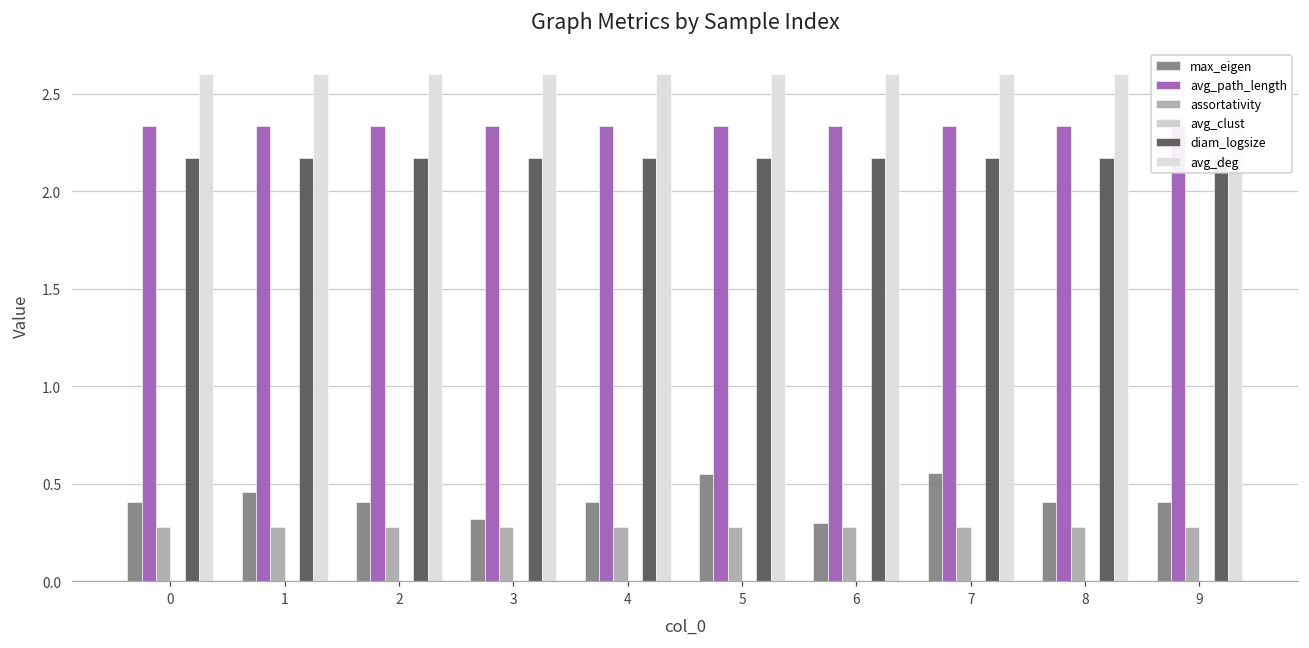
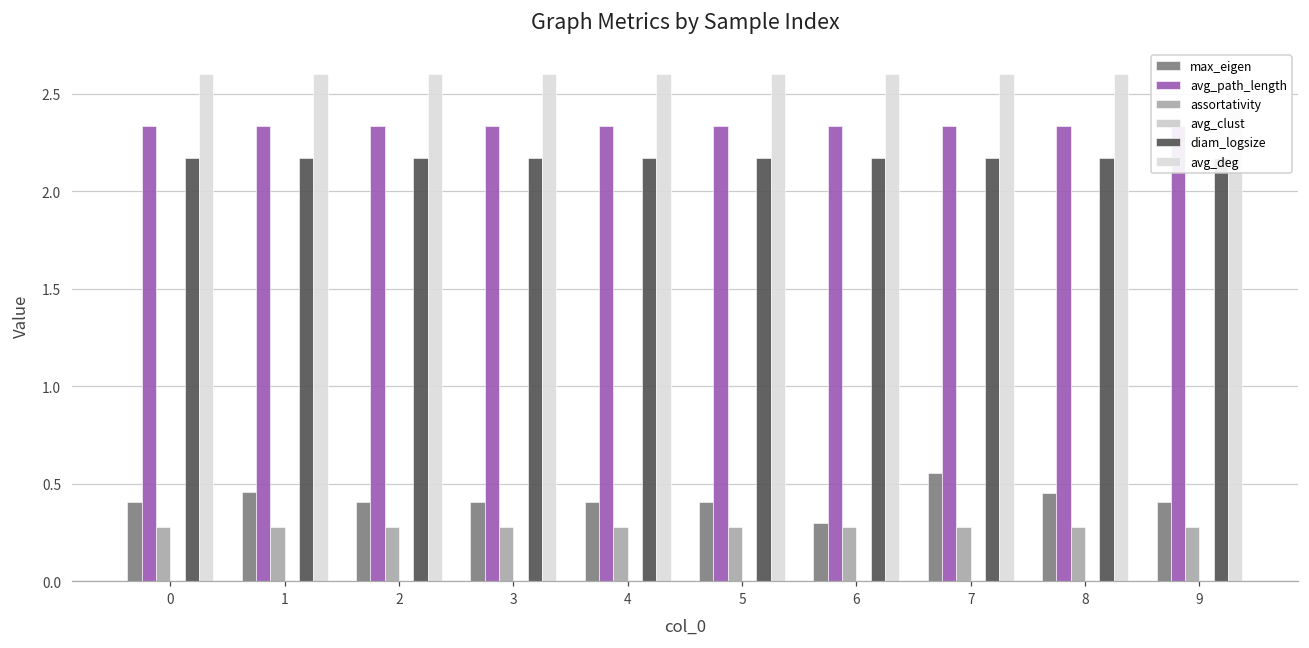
max_eigen, 3: 0.32 -> 0.41
max_eigen, 5: 0.55 -> 0.41
max_eigen, 8: 0.41 -> 0.45
